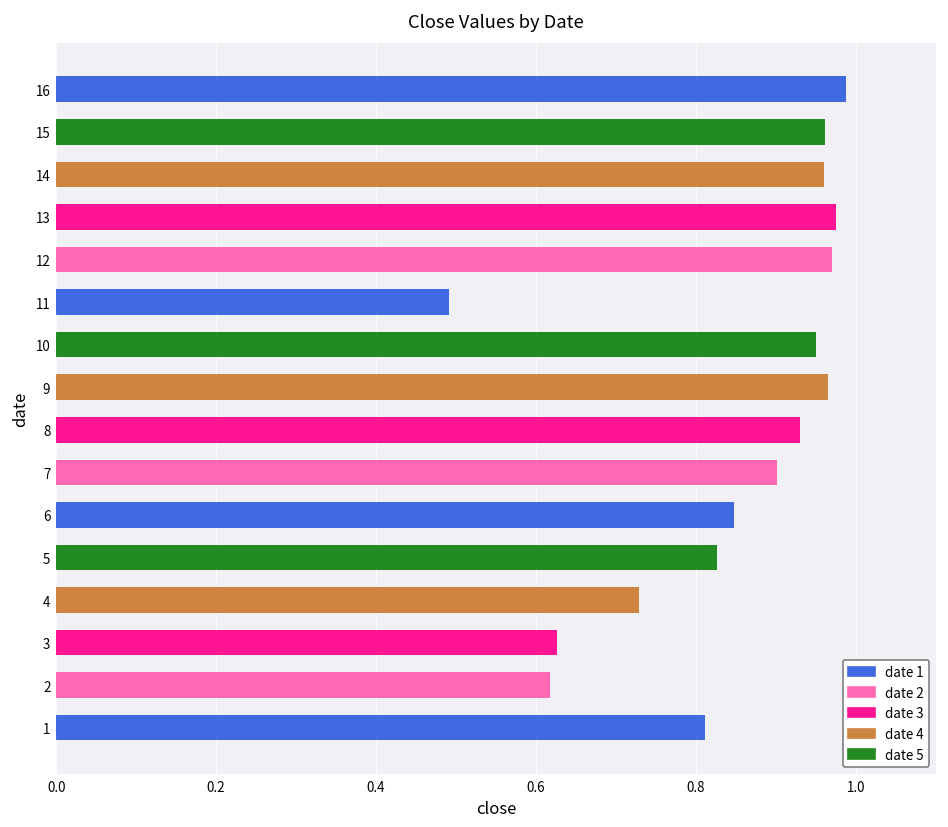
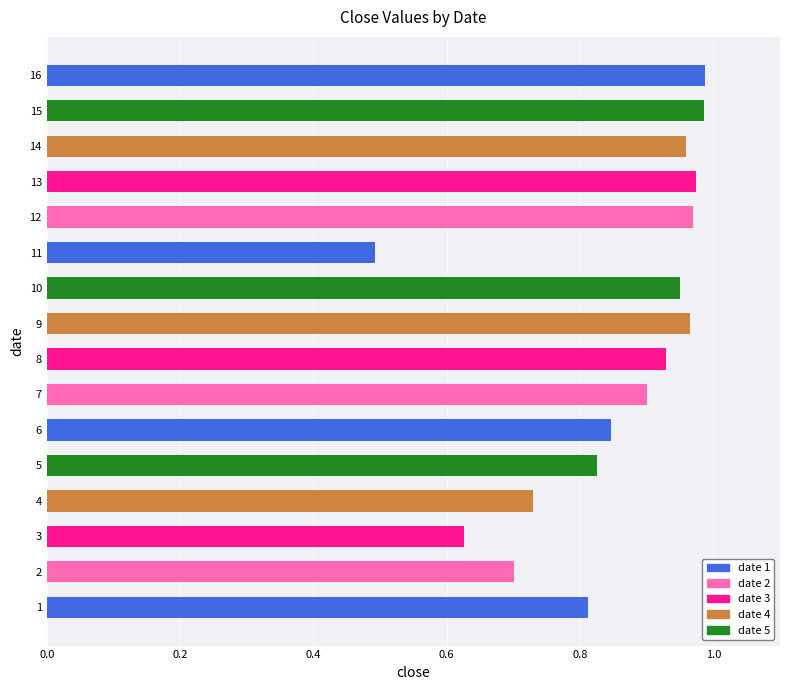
15: 0.96 -> 0.99
2: 0.62 -> 0.70
